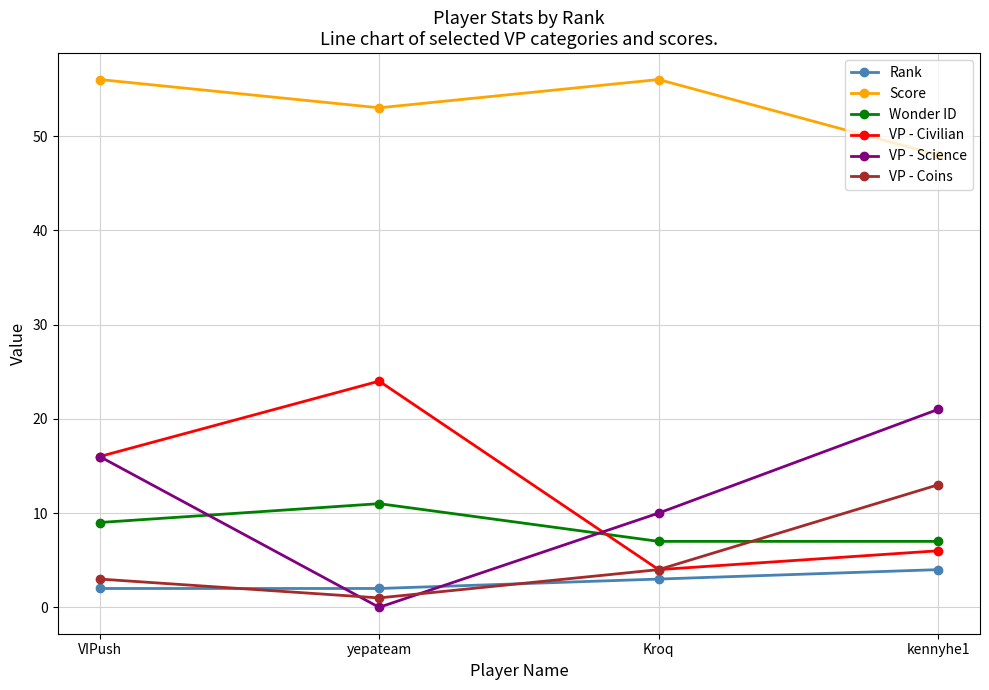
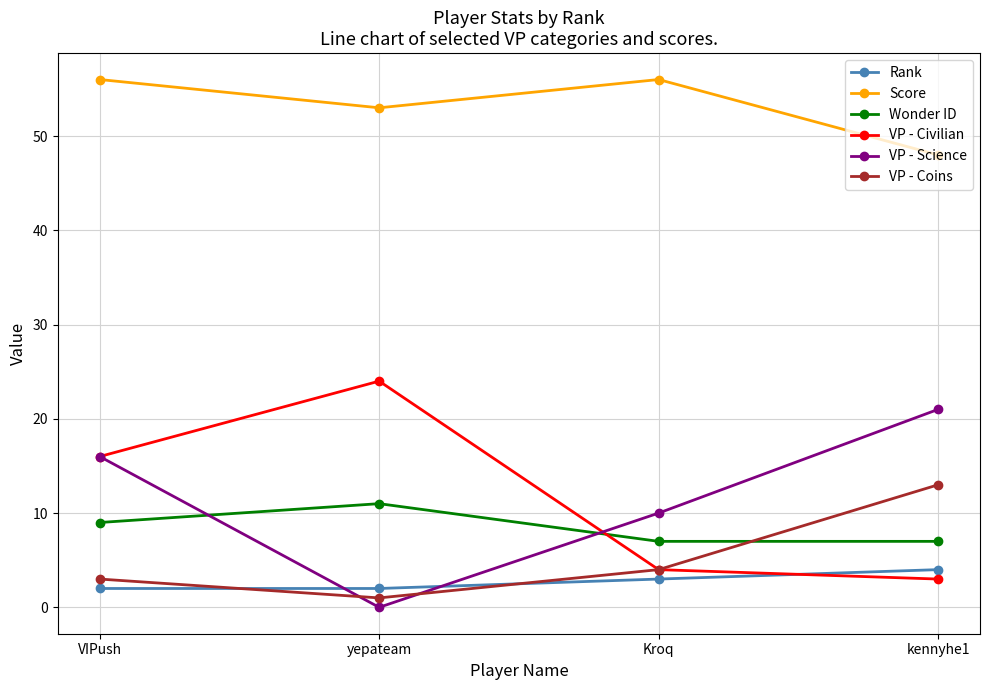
VP - Civilian, kennyhe1: 6 -> 3
